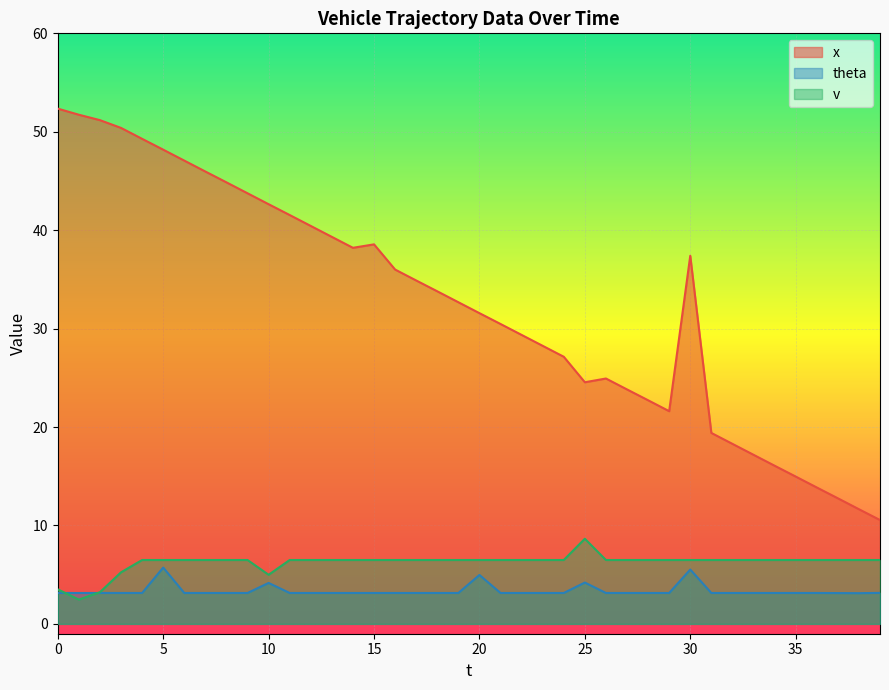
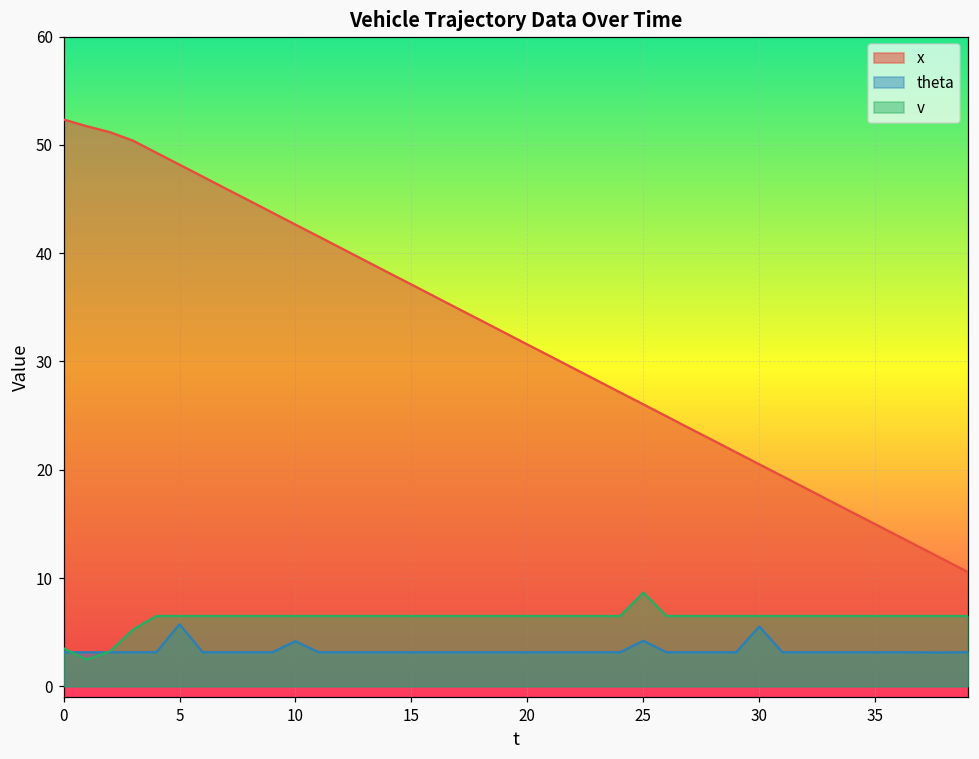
v, 10: 5 -> 6
x, 15: 39 -> 37
theta, 20: 5 -> 3
x, 25: 25 -> 26
x, 30: 37 -> 21
